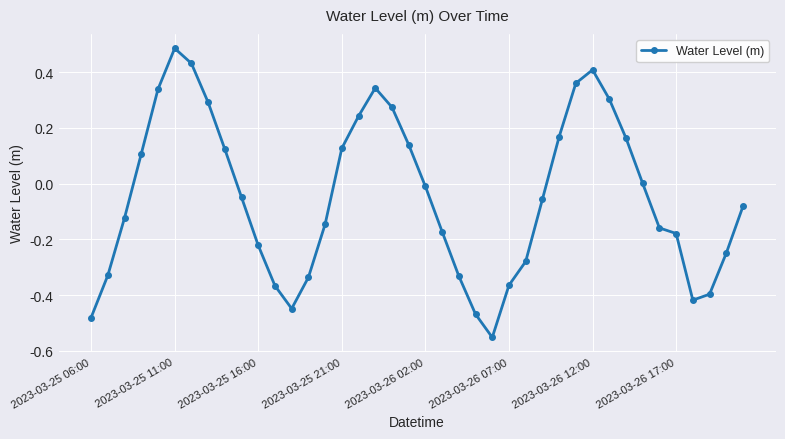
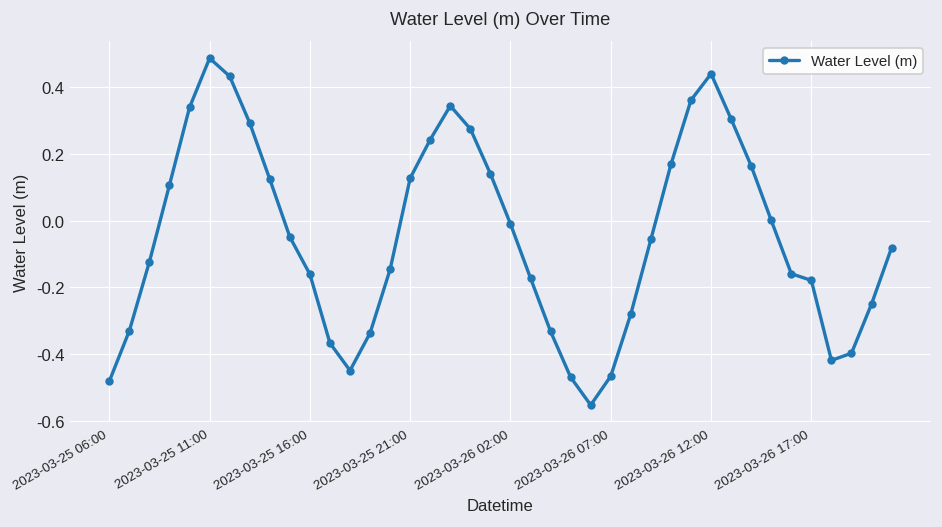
2023-03-25 16:00: -0.22 -> -0.16
2023-03-26 07:00: -0.36 -> -0.47
2023-03-26 12:00: 0.41 -> 0.44
